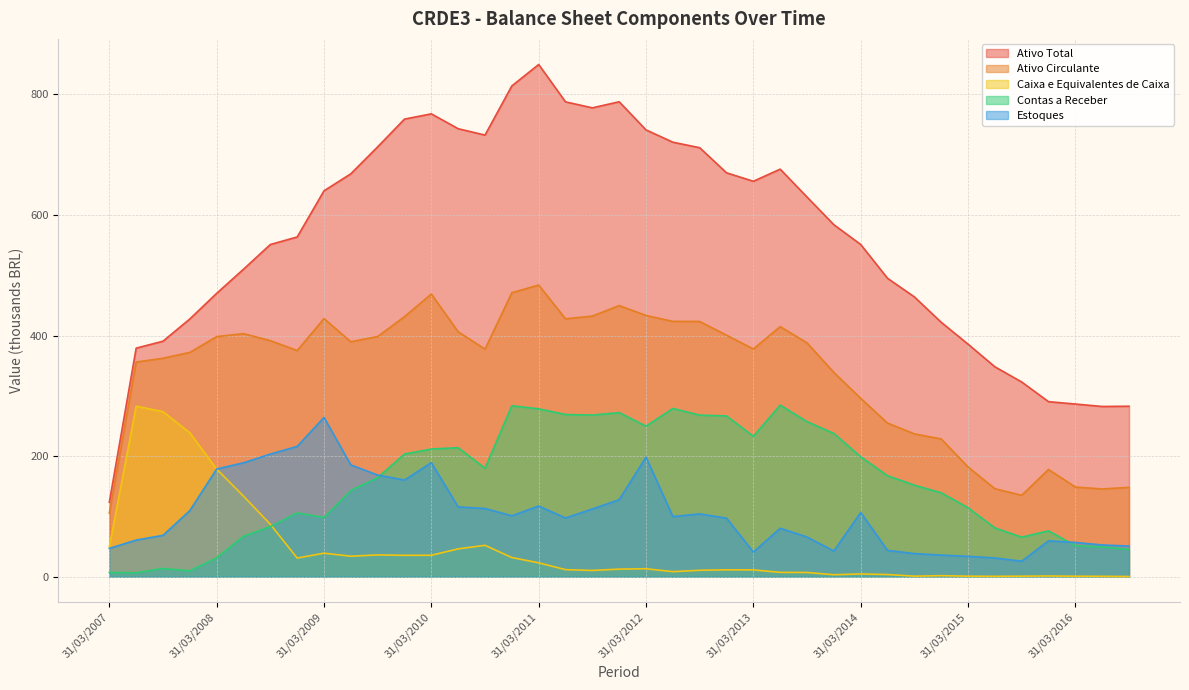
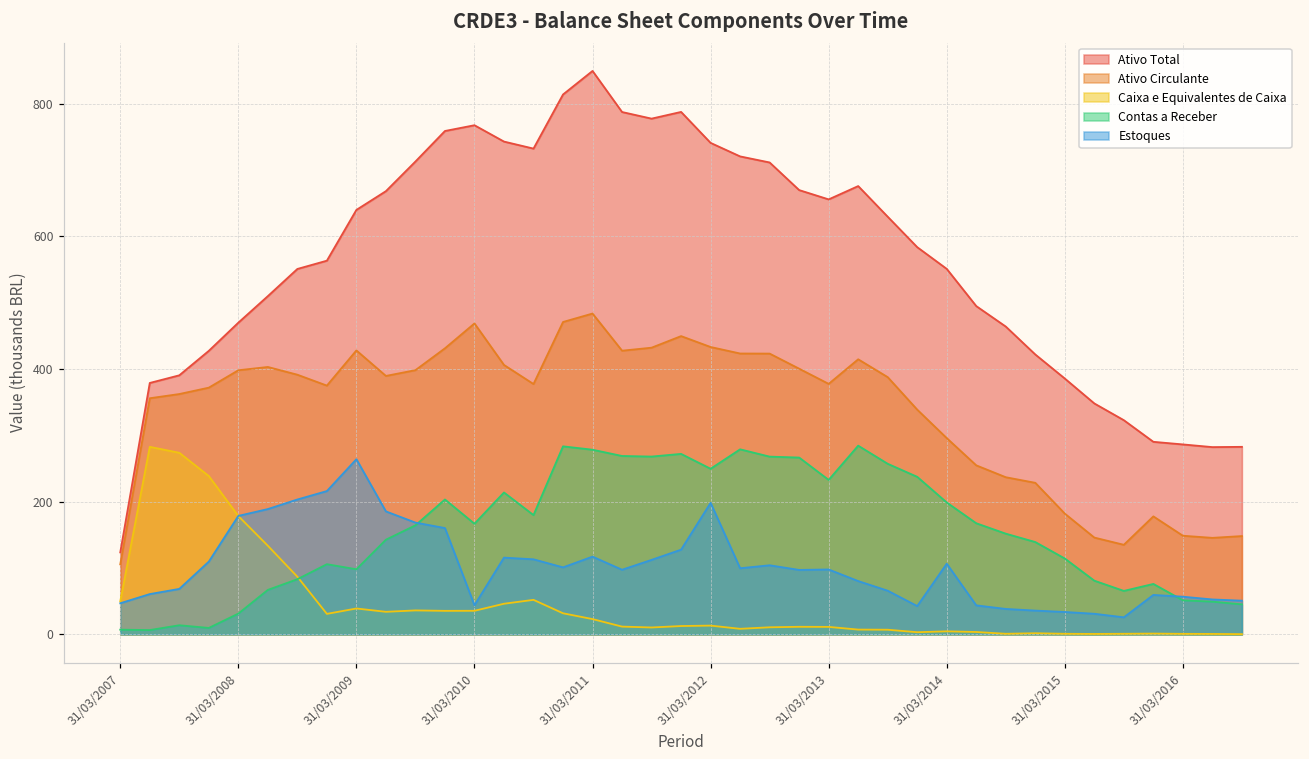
Contas a Receber, 31/03/2010: 210 -> 170
Estoques, 31/03/2010: 190 -> 40
Estoques, 31/03/2013: 40 -> 100
